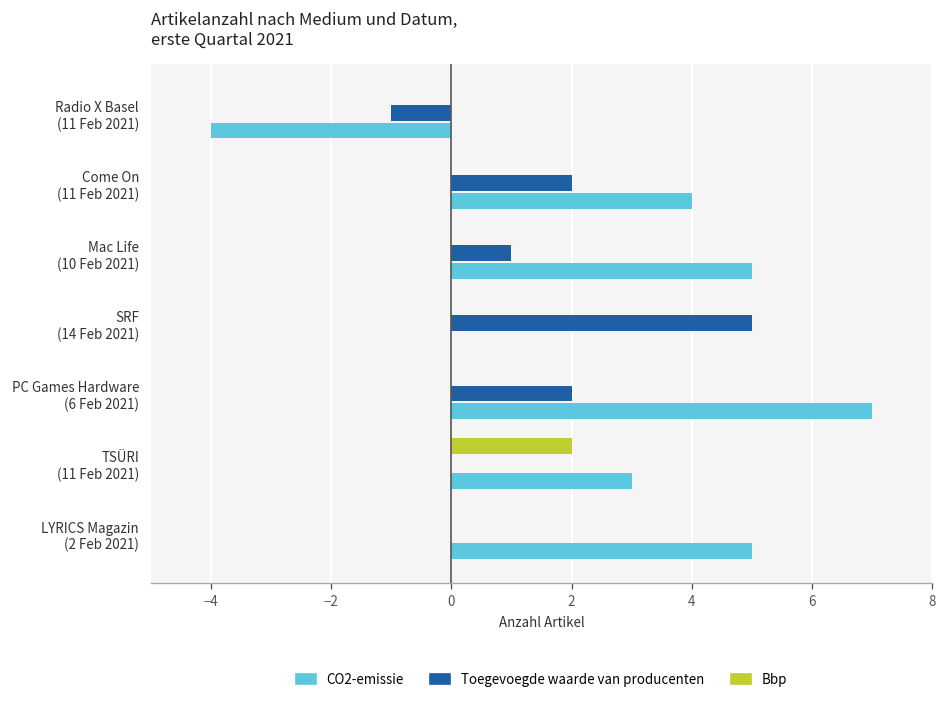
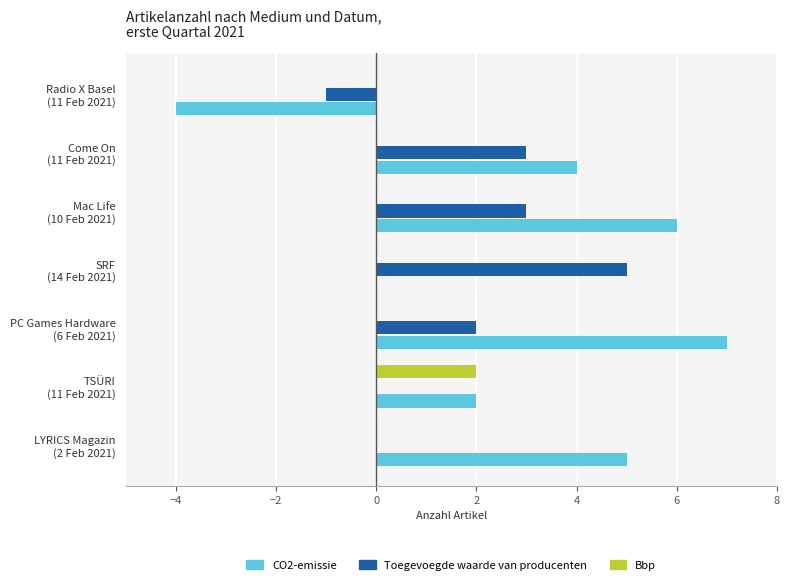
Toegevoegde waarde van producenten, Come On (11 Feb 2021): 2 -> 3
Toegevoegde waarde van producenten, Mac Life (10 Feb 2021): 1 -> 3
CO2-emissie, Mac Life (10 Feb 2021): 5 -> 6
CO2-emissie, TSÜRI (11 Feb 2021): 3 -> 2
